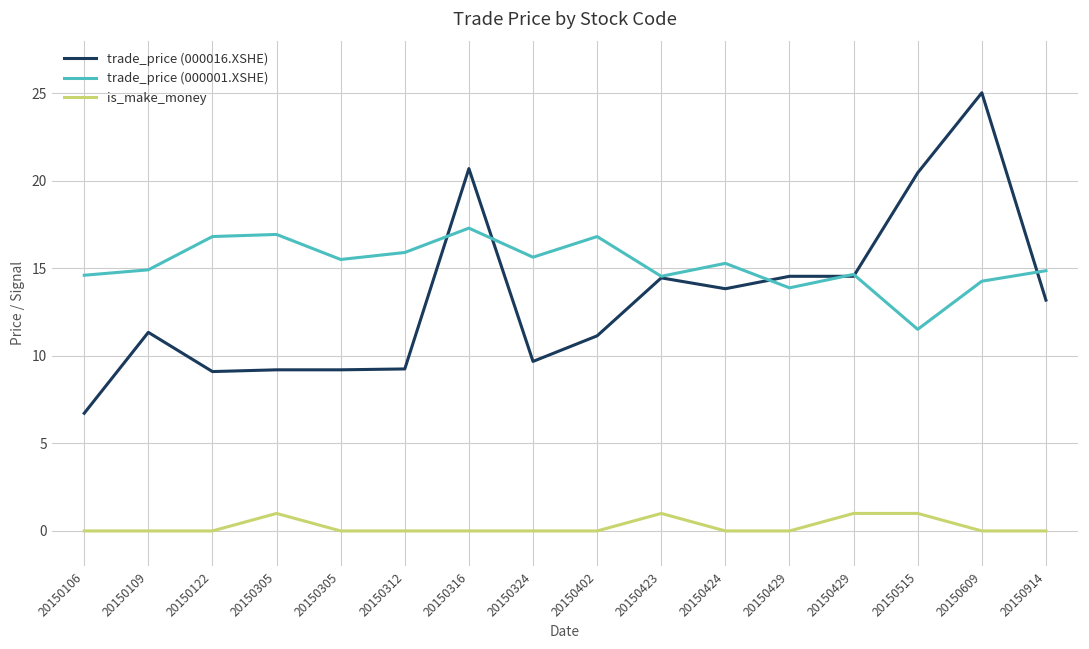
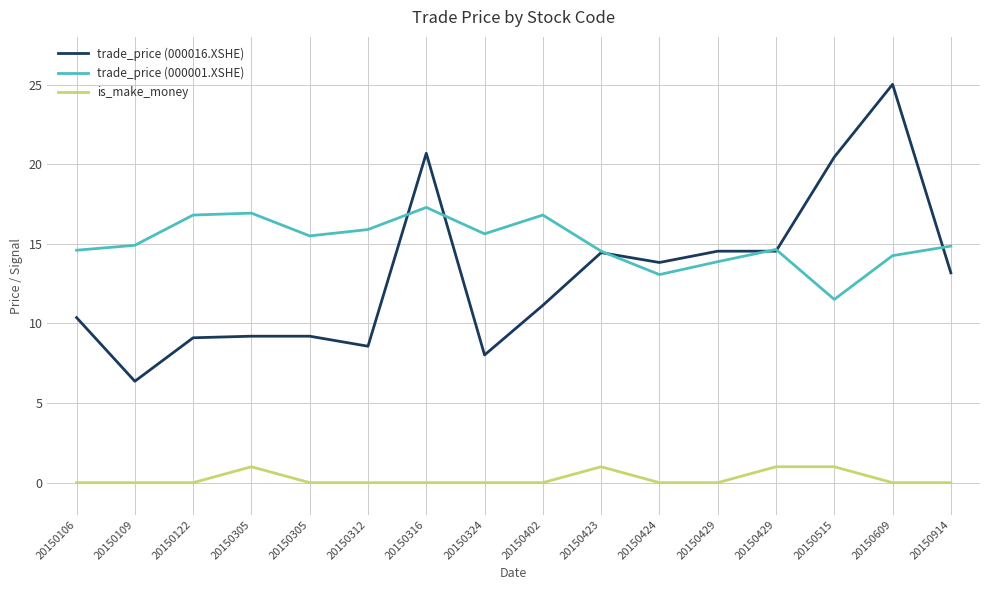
trade_price (000016.XSHE), 20150106: 6.7 -> 10.4
trade_price (000016.XSHE), 20150109: 11.3 -> 6.4
trade_price (000016.XSHE), 20150312: 9.3 -> 8.6
trade_price (000016.XSHE), 20150324: 9.7 -> 8.0
trade_price (000001.XSHE), 20150424: 15.3 -> 13.1
